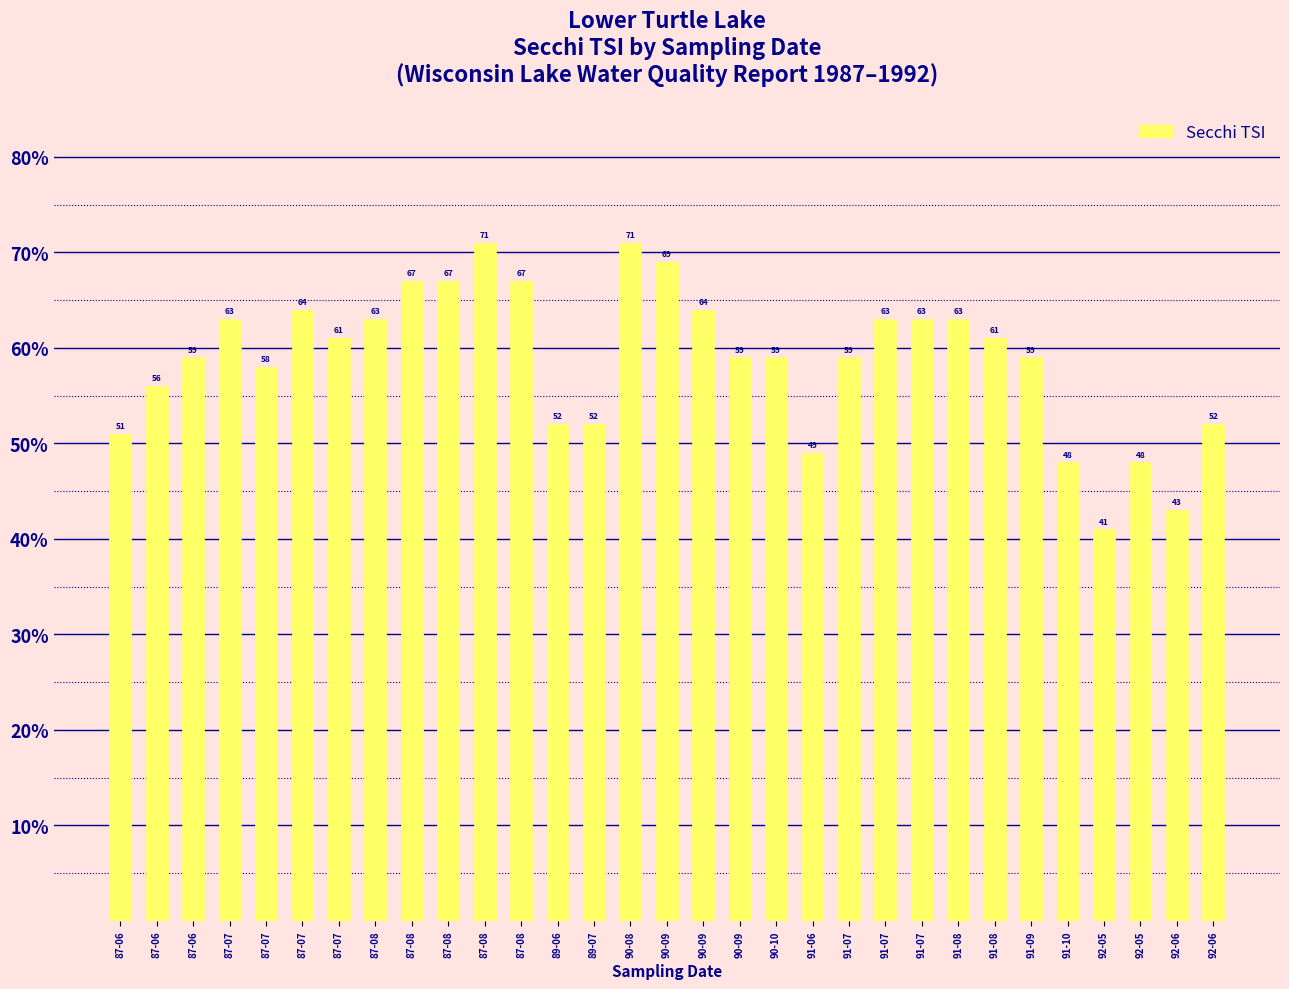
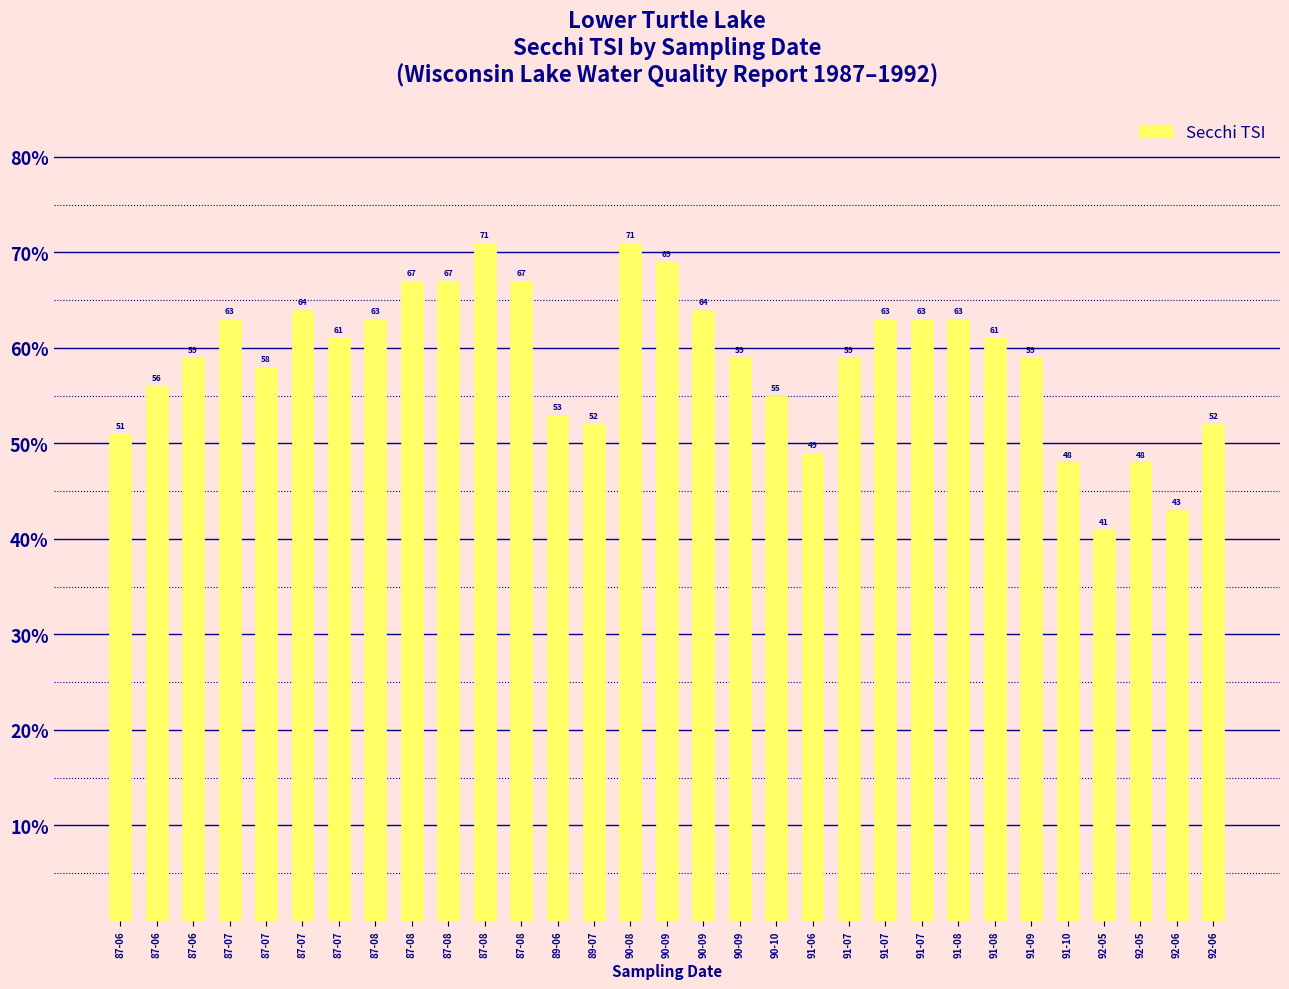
89-06: 52 -> 53
90-10: 59 -> 55
